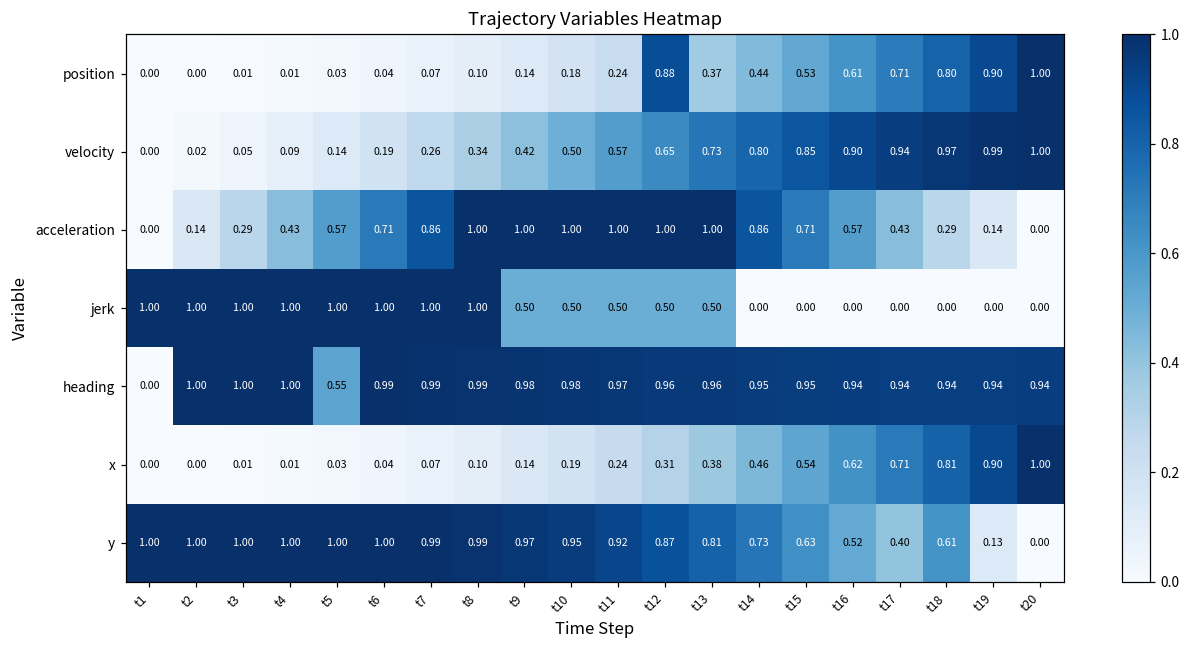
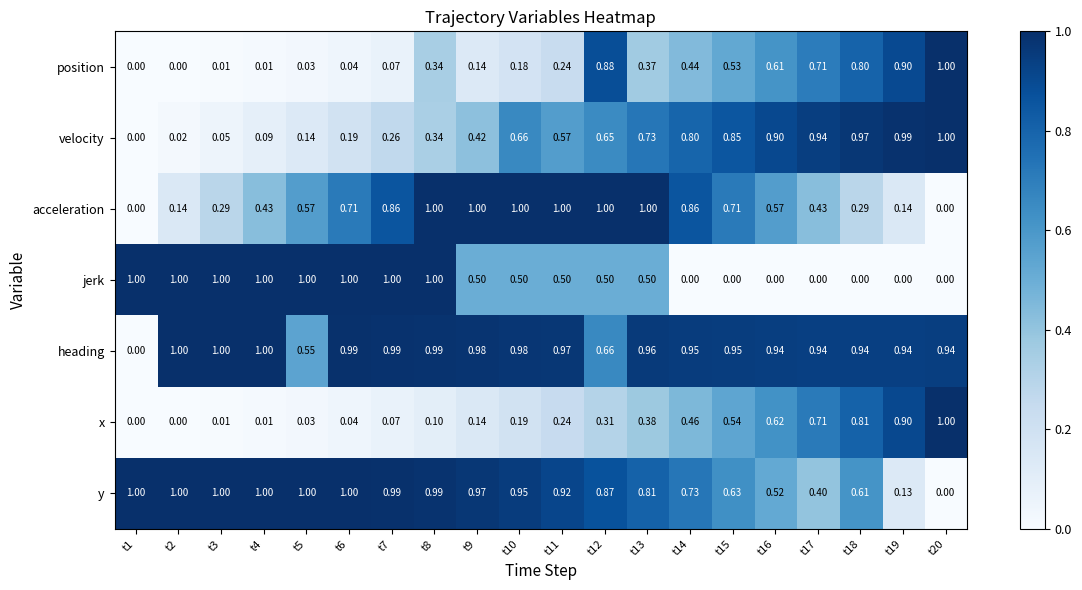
position, t8: 0.10 -> 0.34
velocity, t10: 0.50 -> 0.66
heading, t12: 0.96 -> 0.66
